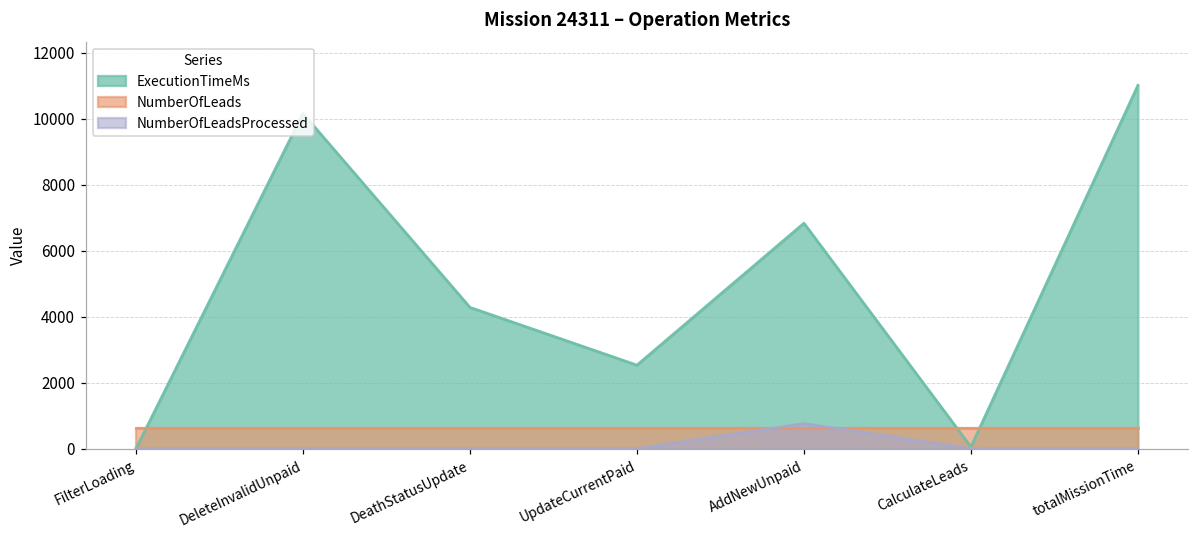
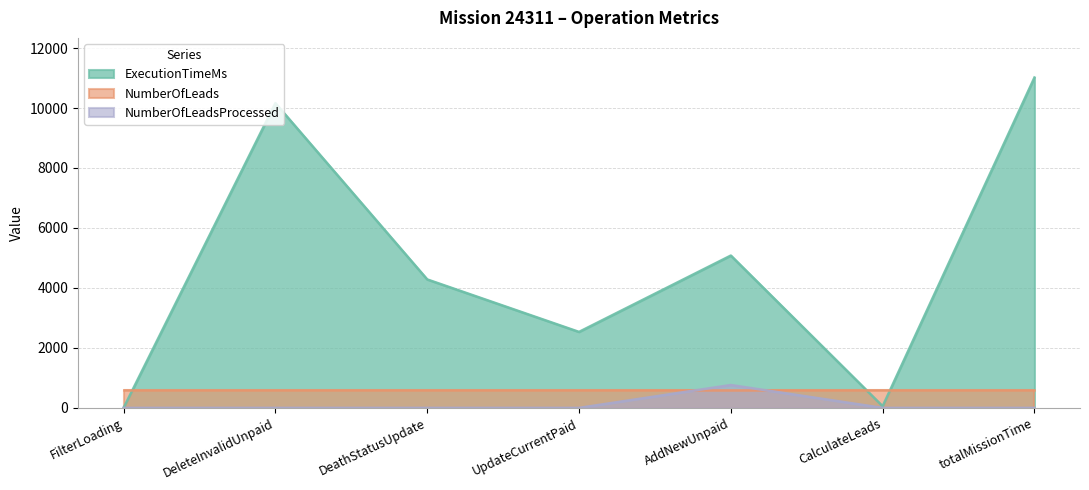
ExecutionTimeMs, AddNewUnpaid: 6800 -> 5100
